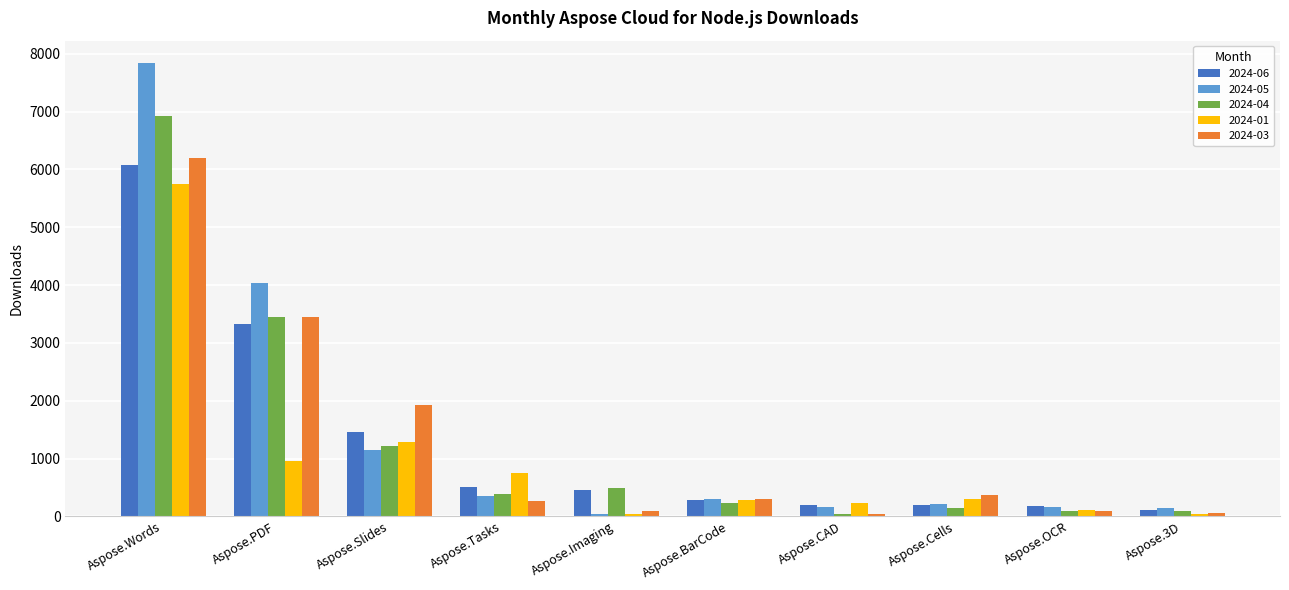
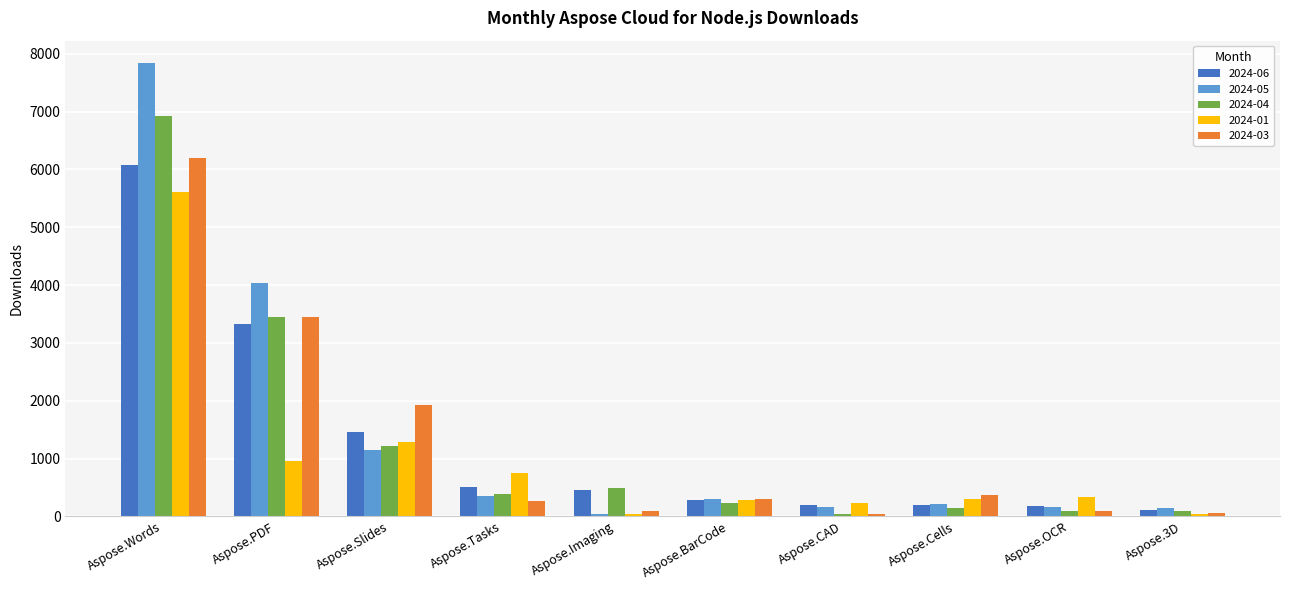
2024-01, Aspose.Words: 5800 -> 5600
2024-01, Aspose.OCR: 100 -> 300
